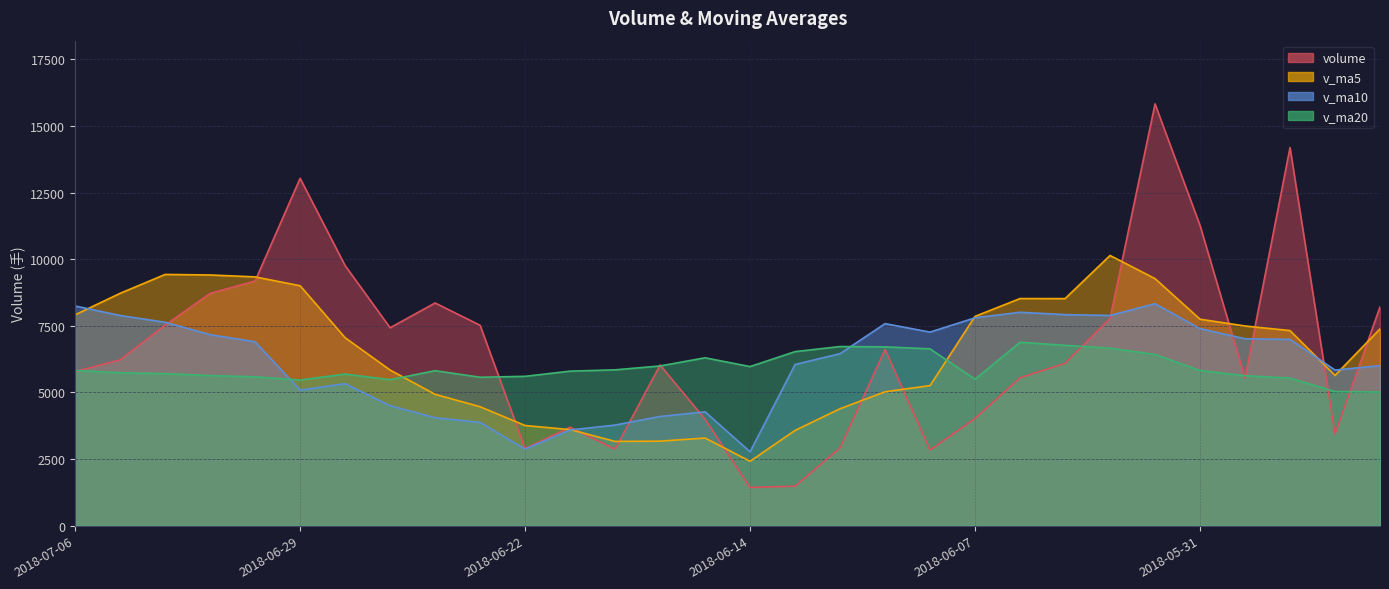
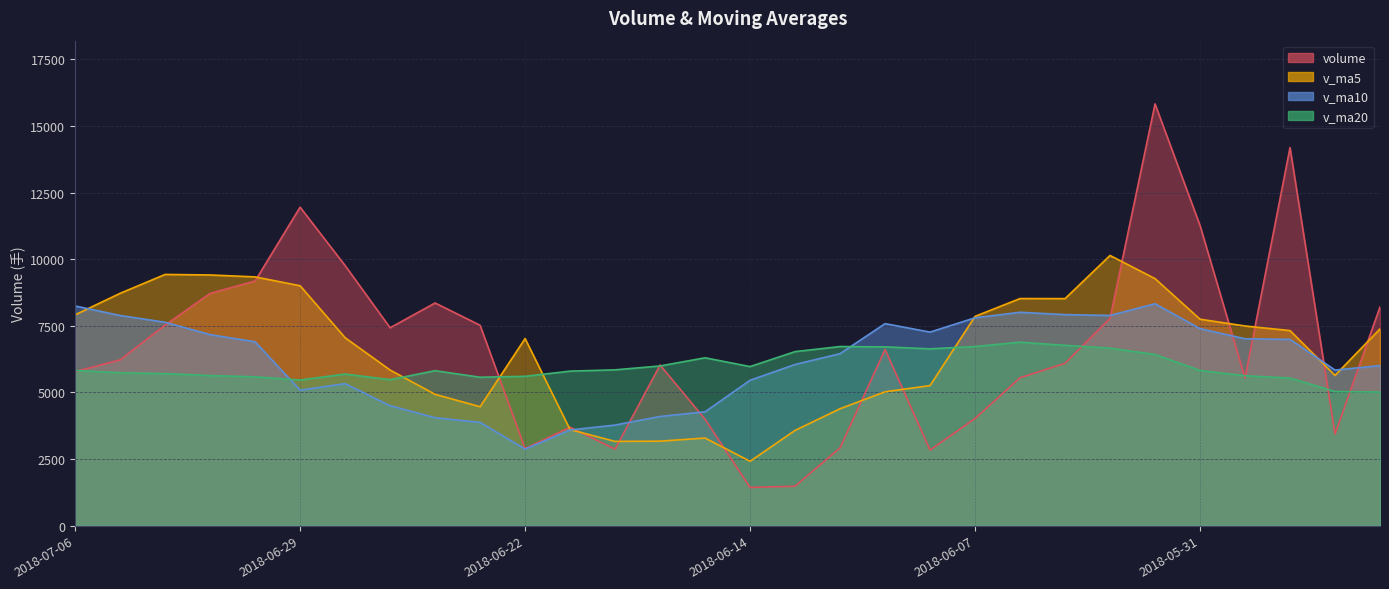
volume, 2018-06-29: 13000 -> 12000
v_ma5, 2018-06-22: 3800 -> 7000
v_ma10, 2018-06-14: 2800 -> 5500
v_ma20, 2018-06-07: 5500 -> 6700
